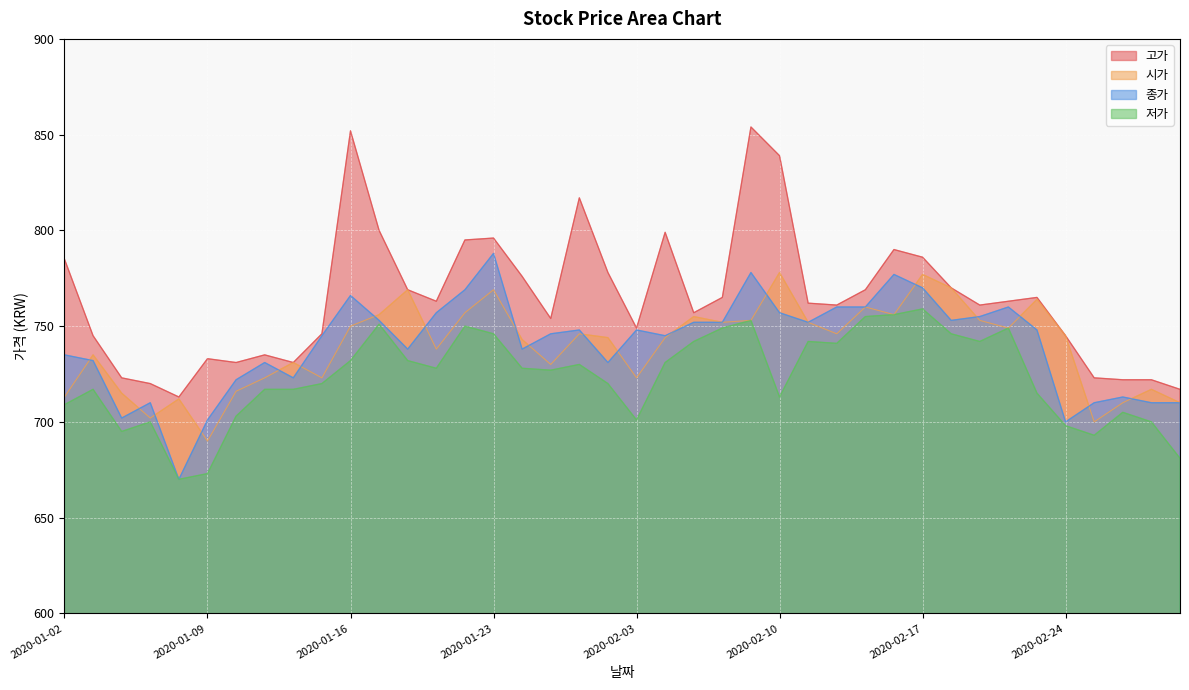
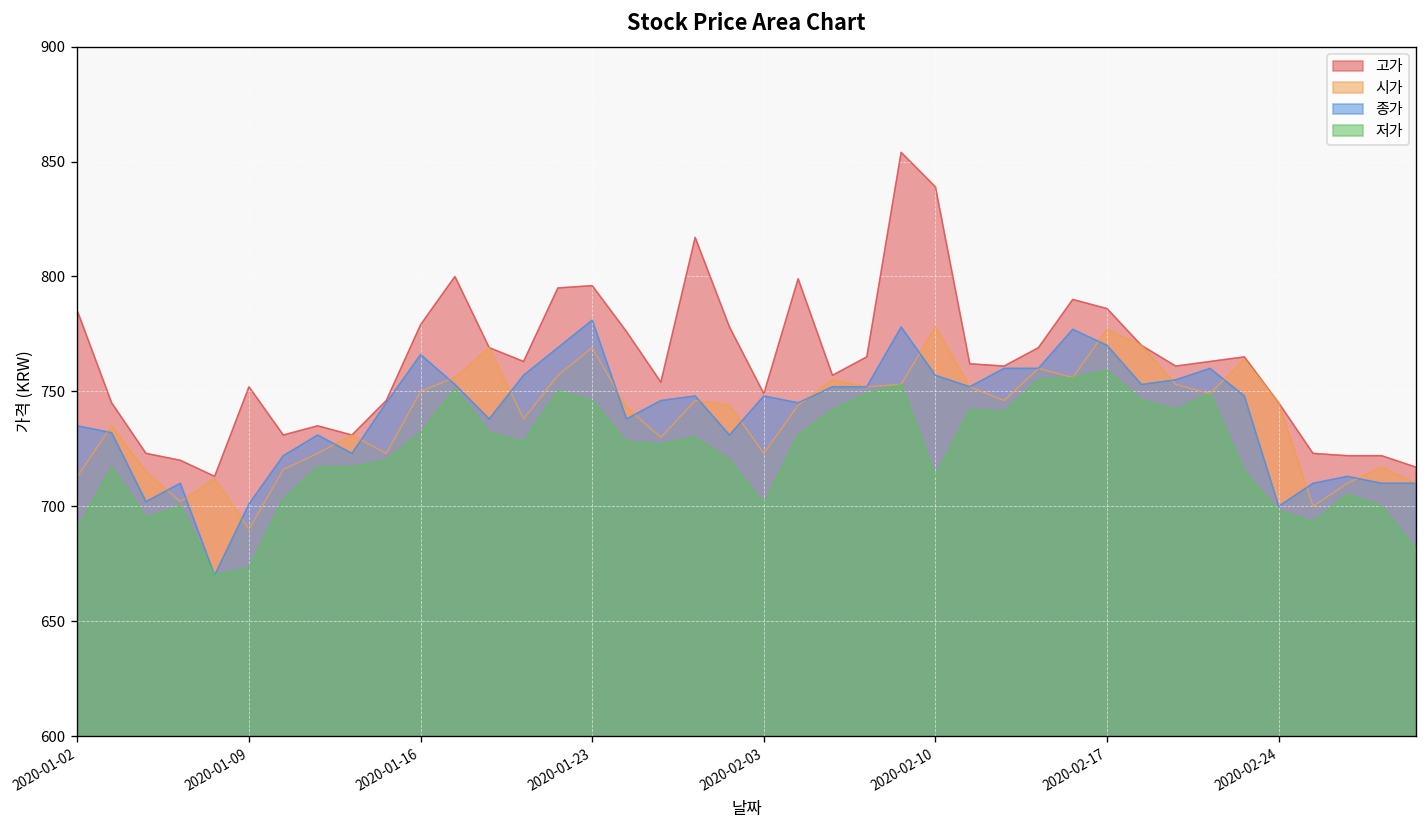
저가, 2020-01-02: 709 -> 690
고가, 2020-01-09: 733 -> 752
고가, 2020-01-16: 852 -> 779
종가, 2020-01-23: 788 -> 781
